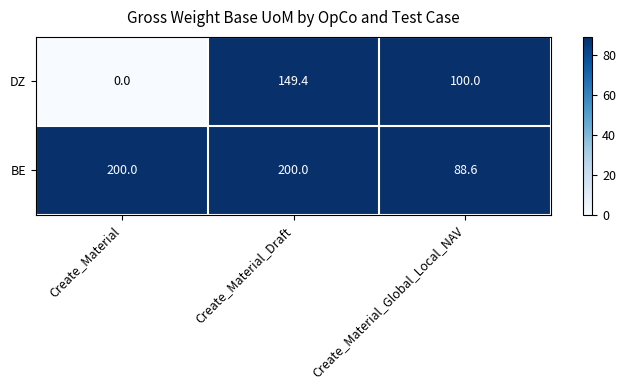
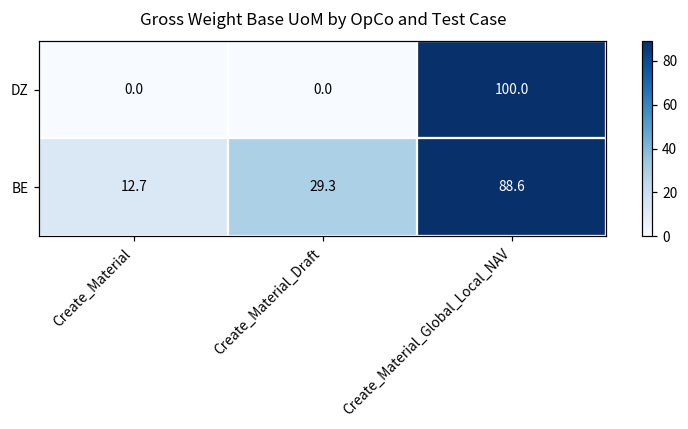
DZ, Create_Material_Draft: 149.4 -> 0.0
BE, Create_Material: 200.0 -> 12.7
BE, Create_Material_Draft: 200.0 -> 29.3
